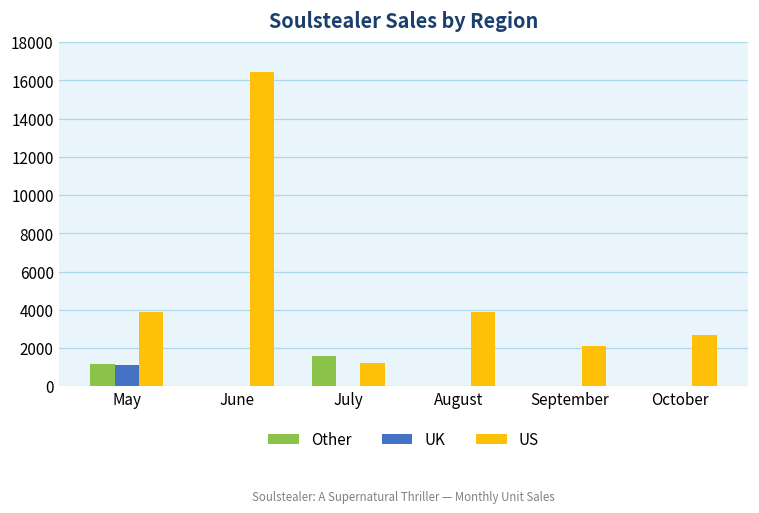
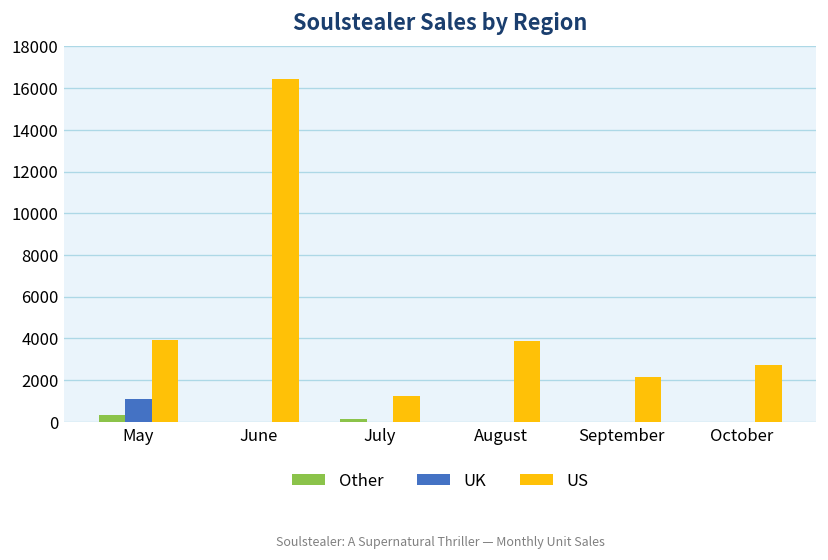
Other, May: 1200 -> 300
Other, July: 1600 -> 200
